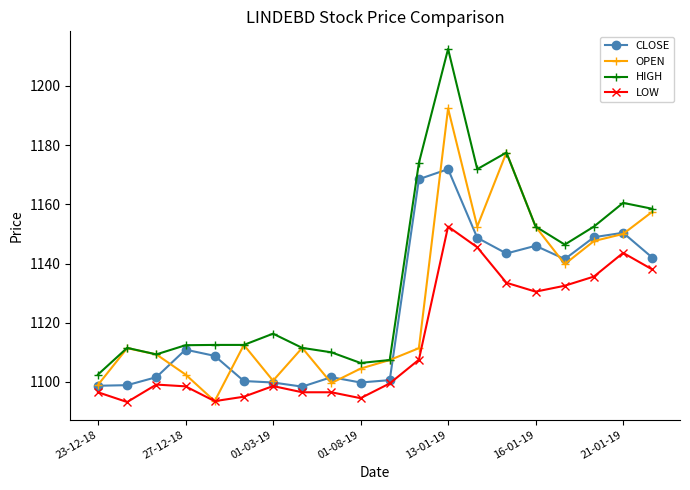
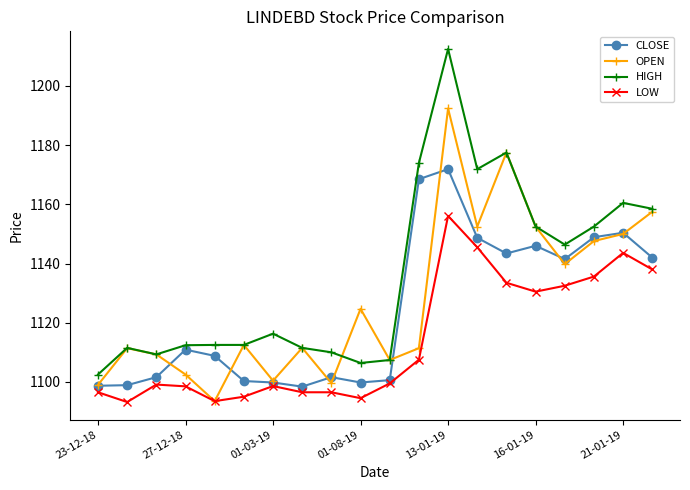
OPEN, 01-08-19: 1105 -> 1125
LOW, 13-01-19: 1153 -> 1156
